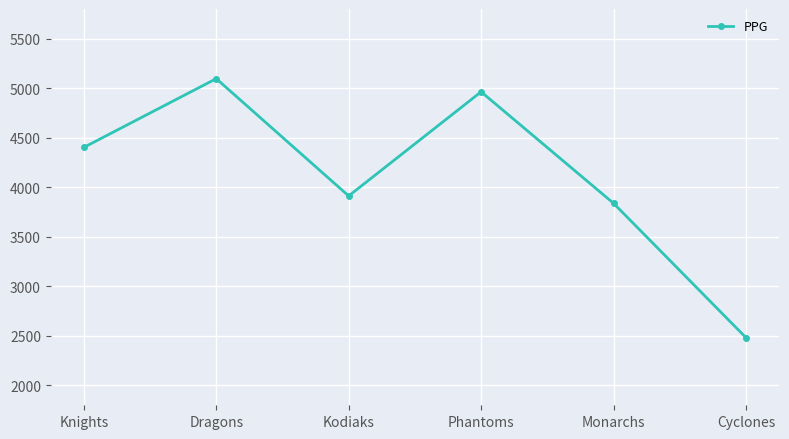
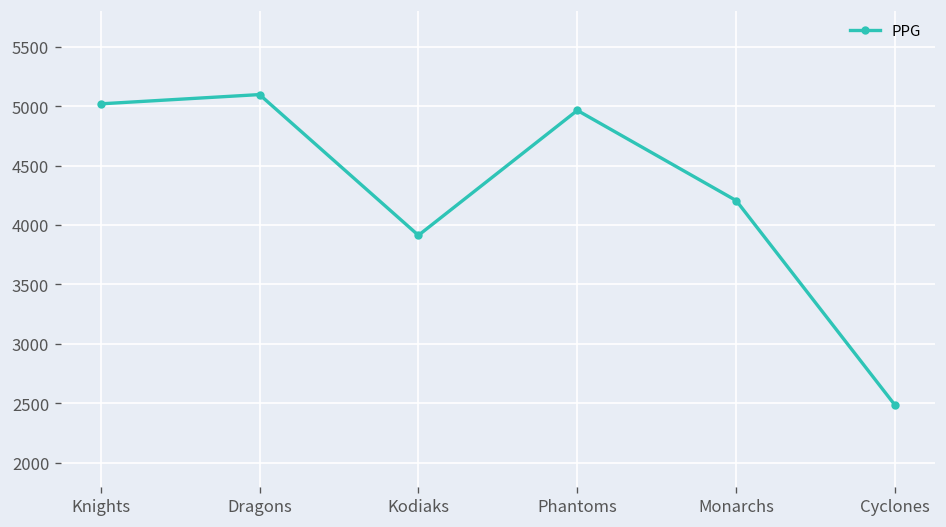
Knights: 4400 -> 5000
Monarchs: 3800 -> 4200
